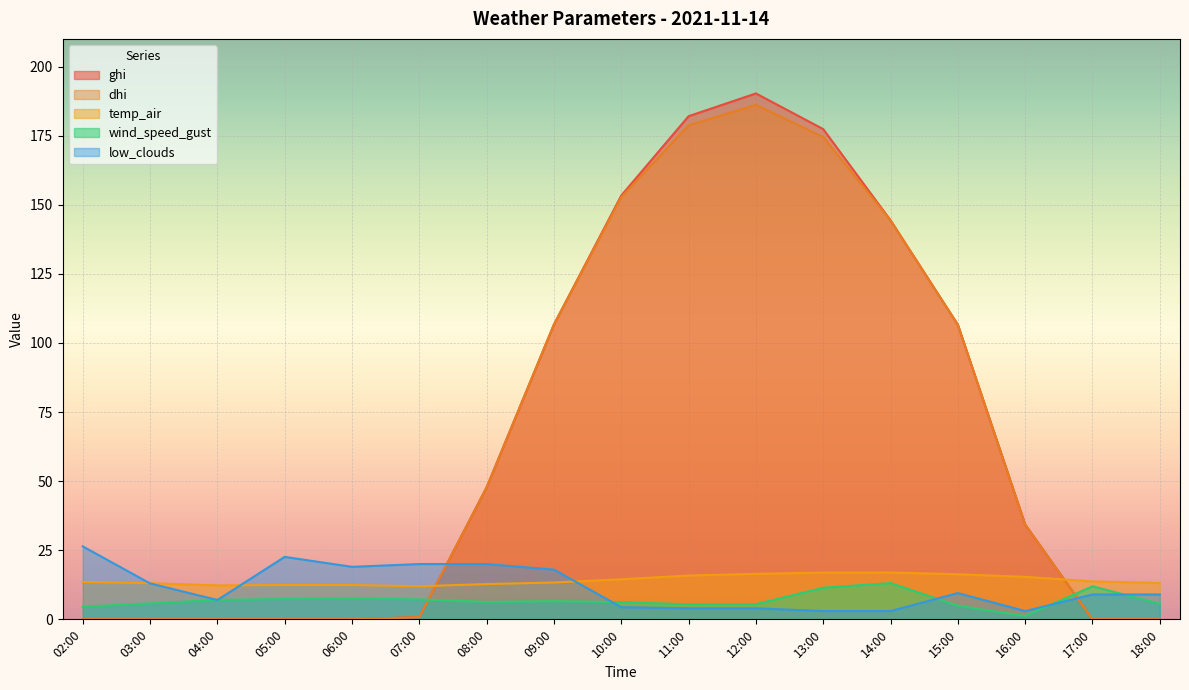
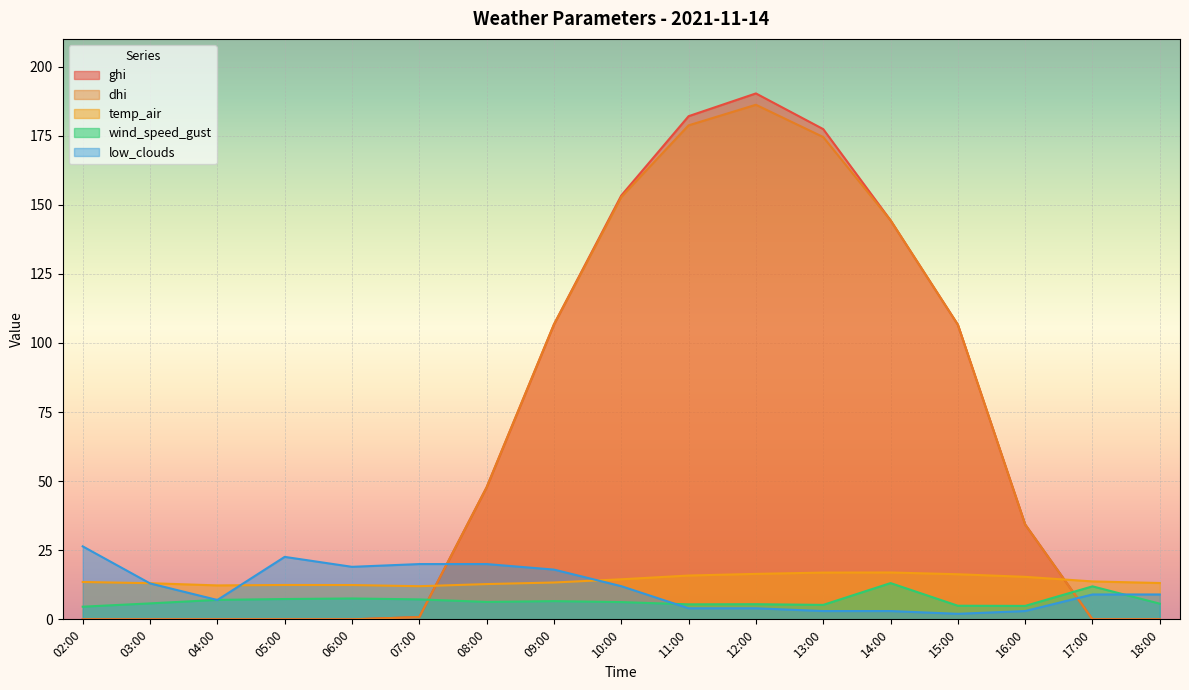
low_clouds, 10:00: 4 -> 12
wind_speed_gust, 13:00: 11 -> 5
low_clouds, 15:00: 10 -> 2
wind_speed_gust, 16:00: 1 -> 5
